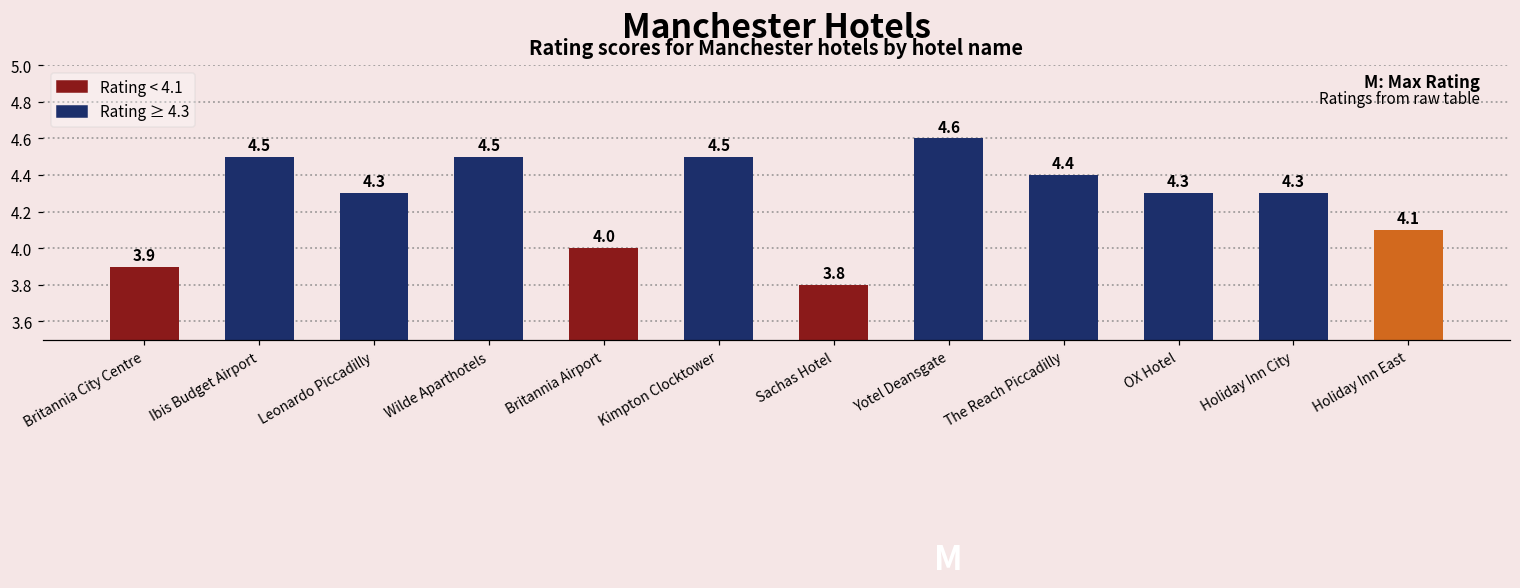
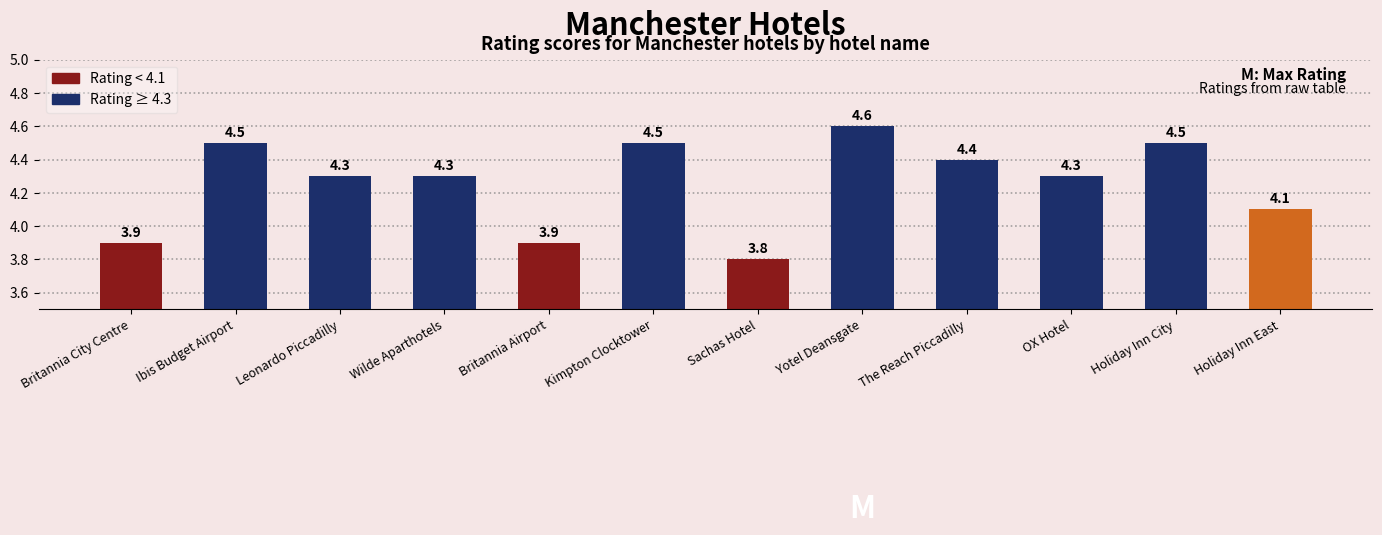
Wilde Aparthotels: 4.5 -> 4.3
Britannia Airport: 4.0 -> 3.9
Holiday Inn City: 4.3 -> 4.5
